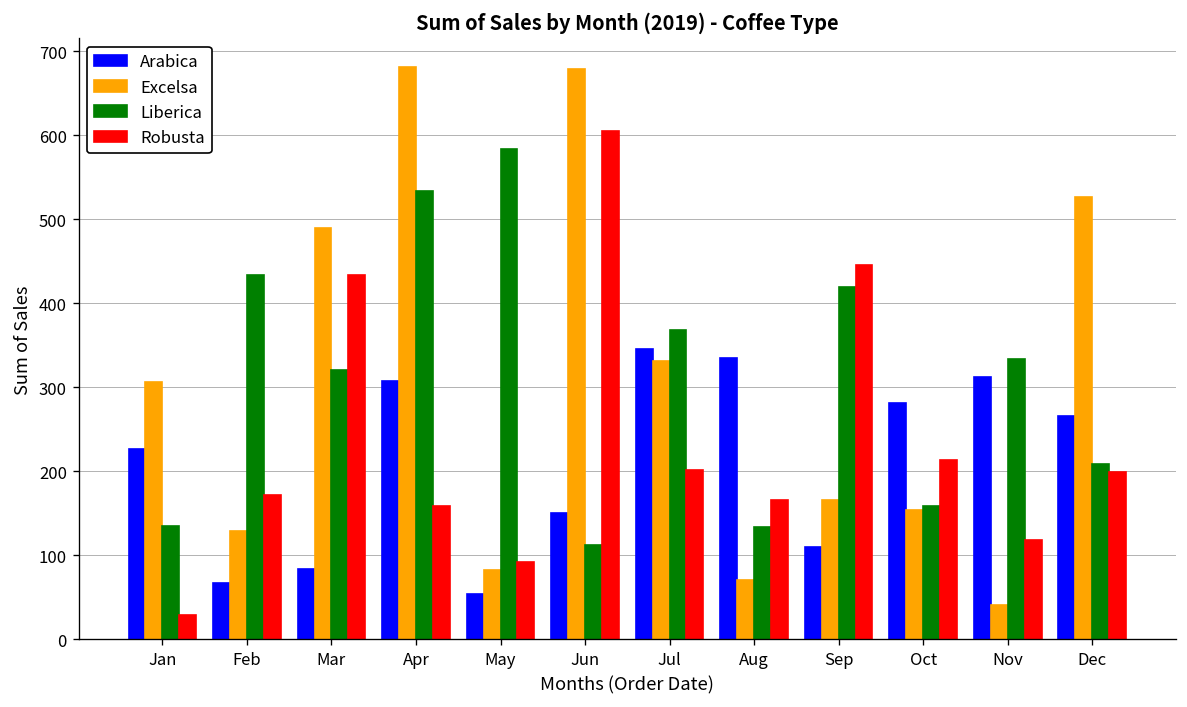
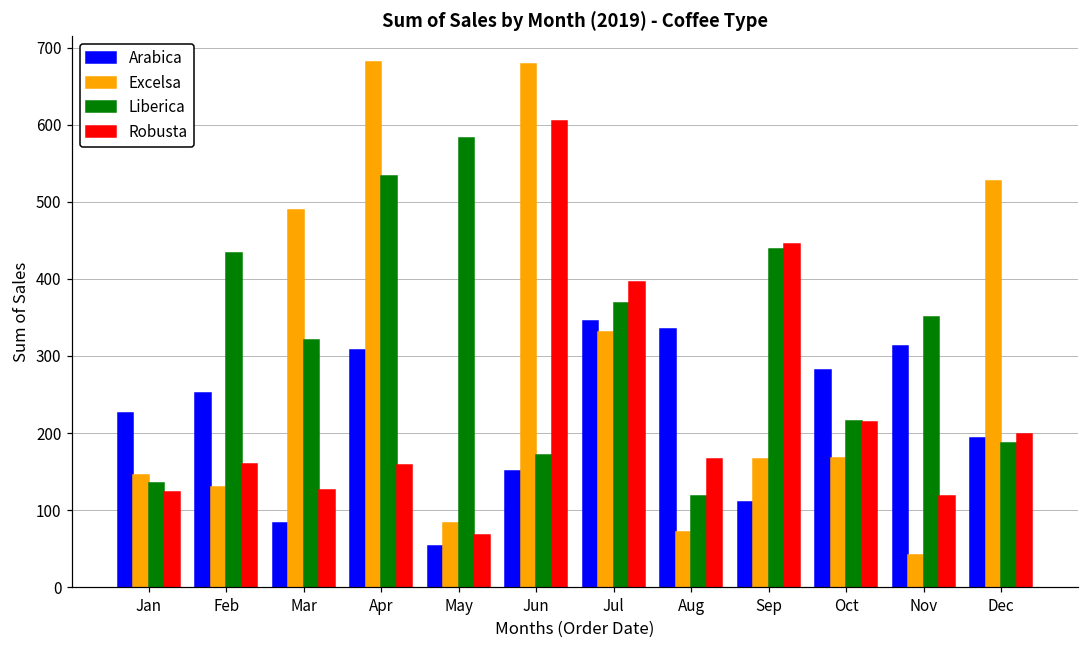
Excelsa, Jan: 310 -> 150
Robusta, Jan: 30 -> 120
Arabica, Feb: 70 -> 250
Robusta, Feb: 170 -> 160
Robusta, Mar: 430 -> 130
Robusta, May: 90 -> 70
Liberica, Jun: 110 -> 170
Robusta, Jul: 200 -> 400
Liberica, Aug: 130 -> 120
Liberica, Sep: 420 -> 440
Excelsa, Oct: 150 -> 170
Liberica, Oct: 160 -> 220
Liberica, Nov: 330 -> 350
Arabica, Dec: 270 -> 190
Liberica, Dec: 210 -> 190
